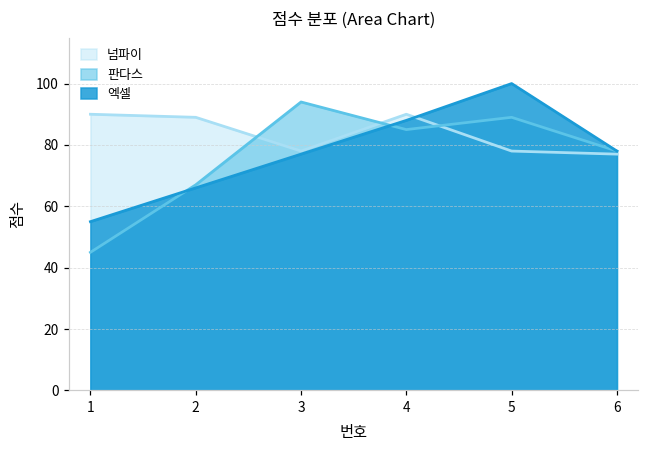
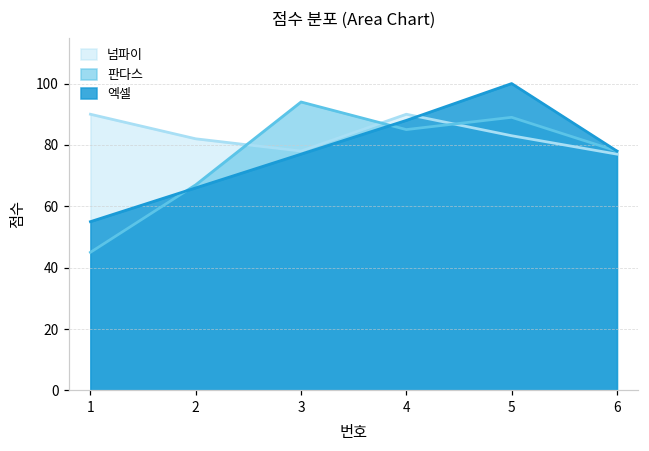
넘파이, 2: 89 -> 82
넘파이, 5: 78 -> 83
